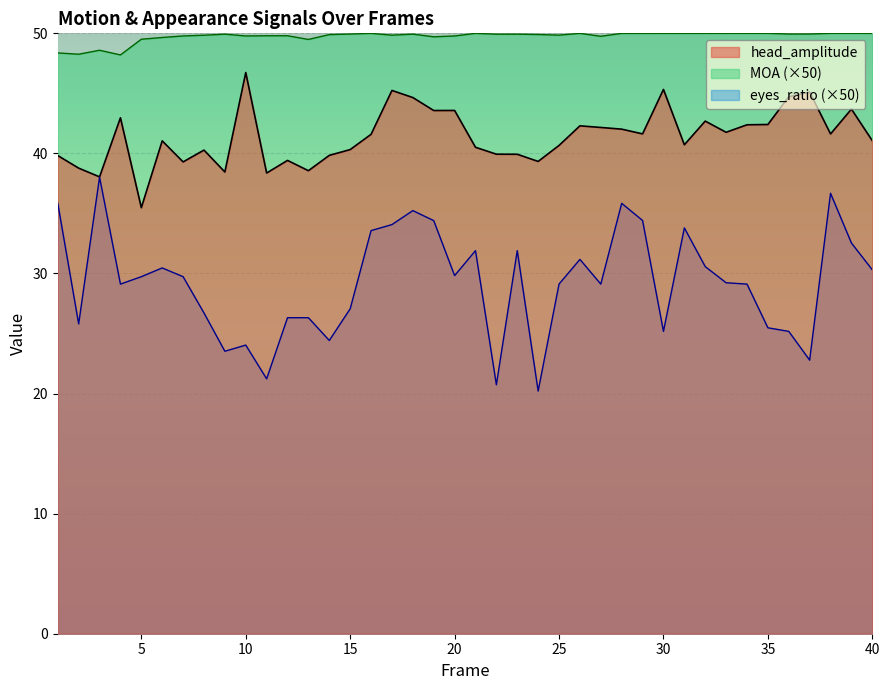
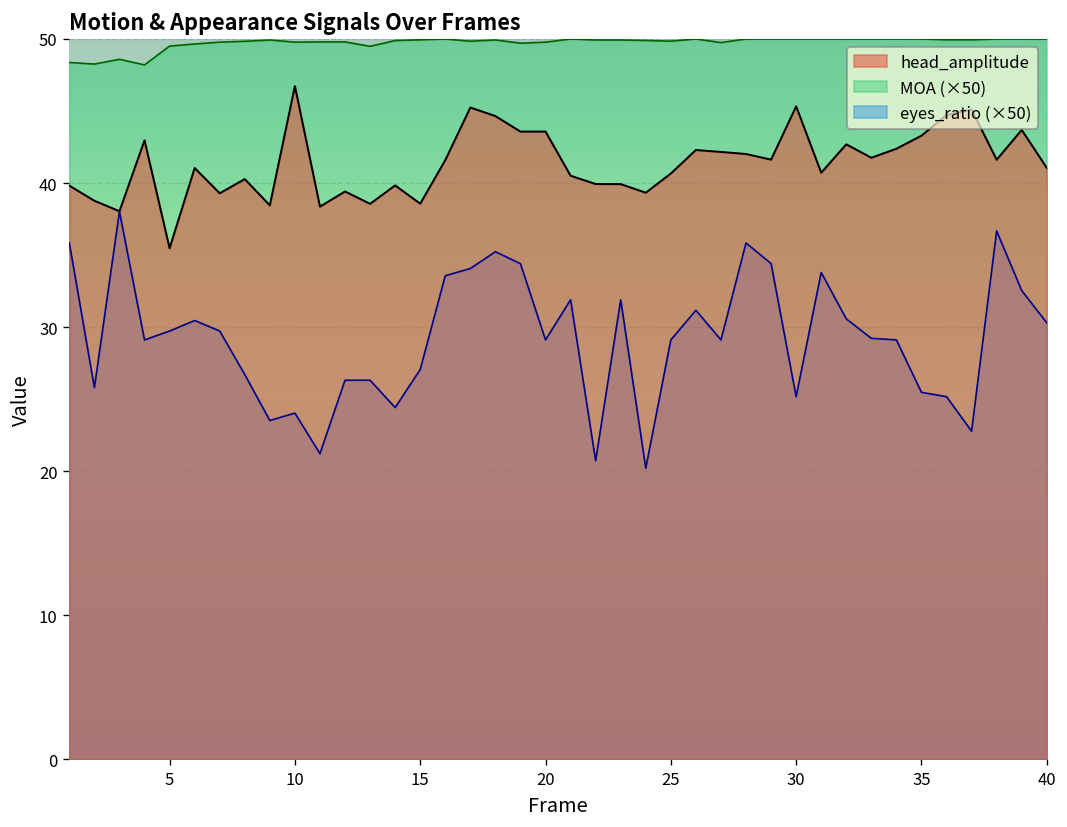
head_amplitude, 15: 40.3 -> 38.6
eyes_ratio (×50), 20: 29.8 -> 29.1
head_amplitude, 35: 42.4 -> 43.3
